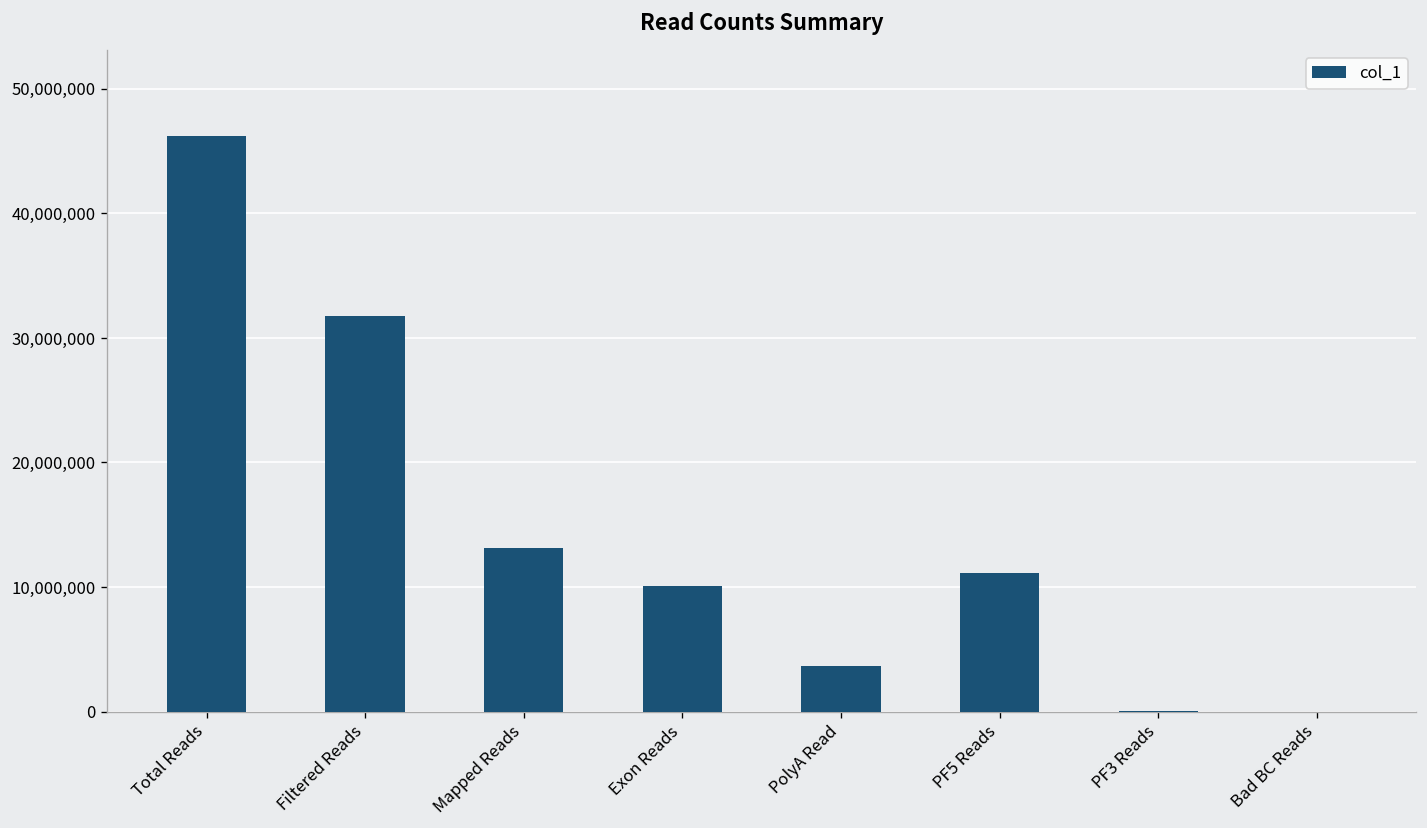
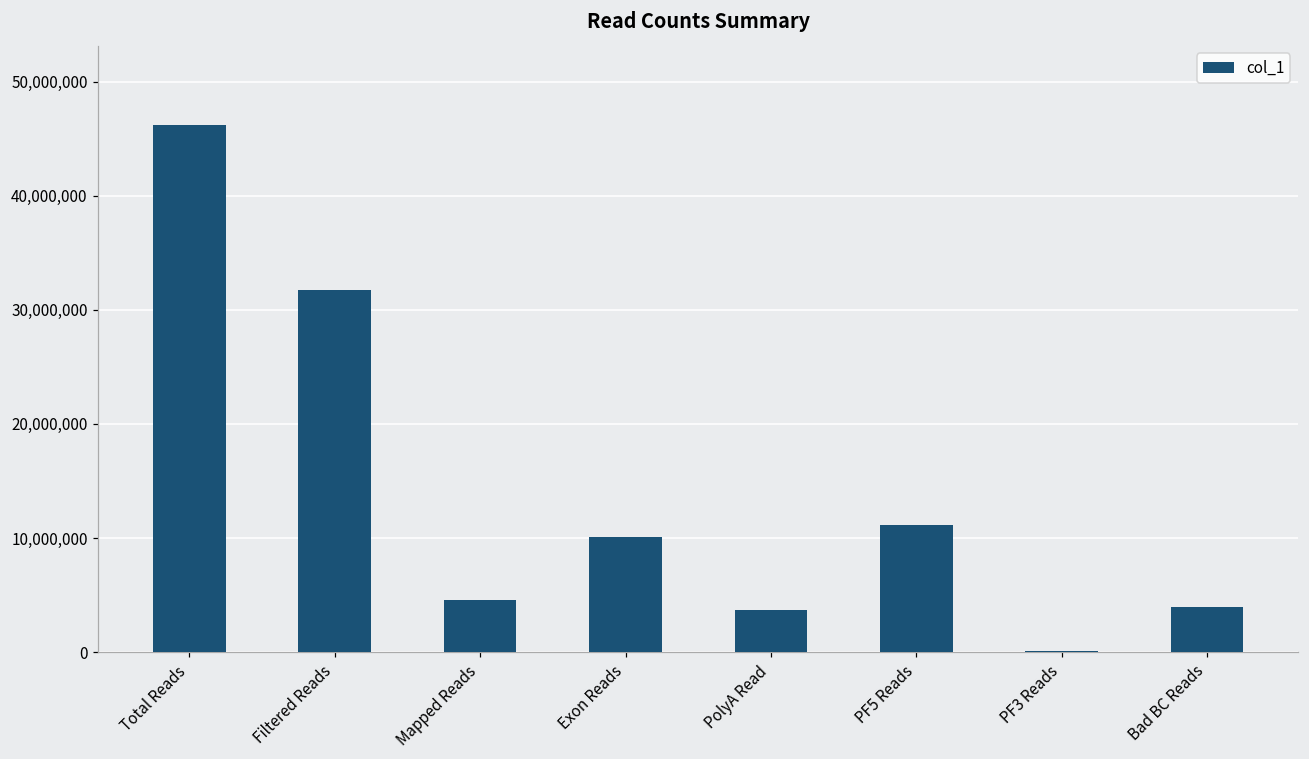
Mapped Reads: 13,100,000 -> 4,600,000
Bad BC Reads: 0 -> 3,900,000
